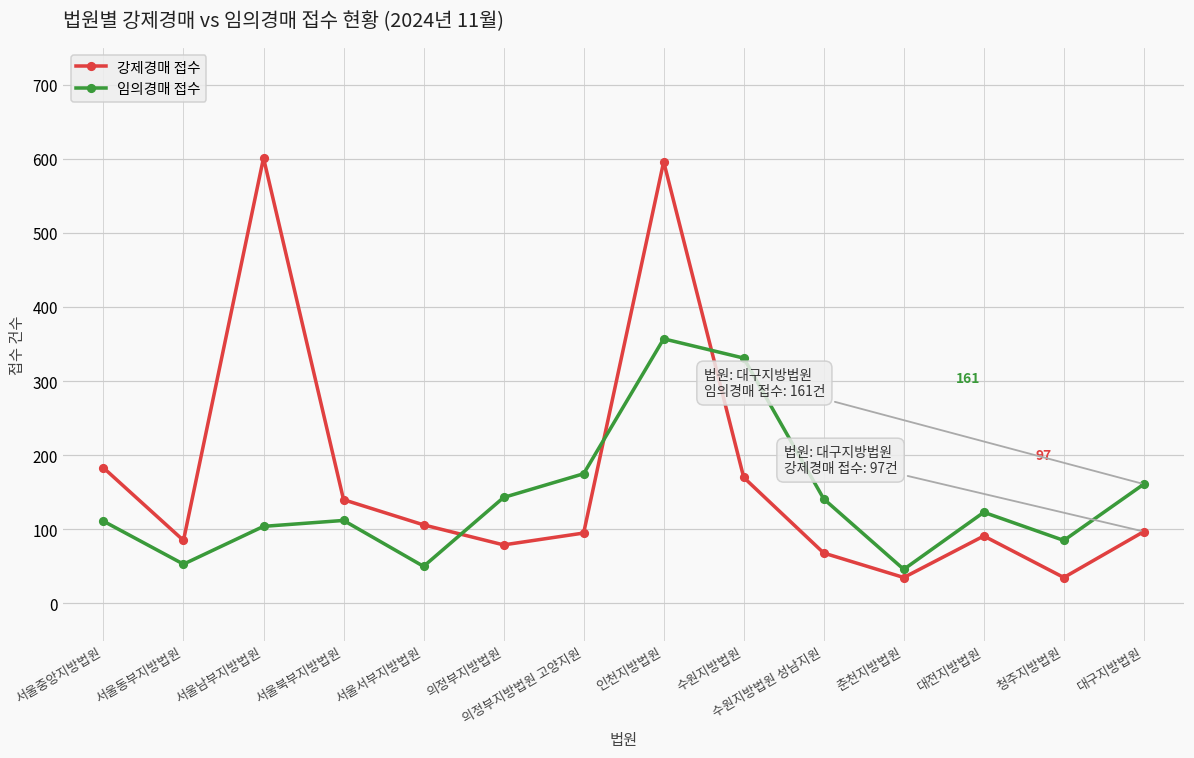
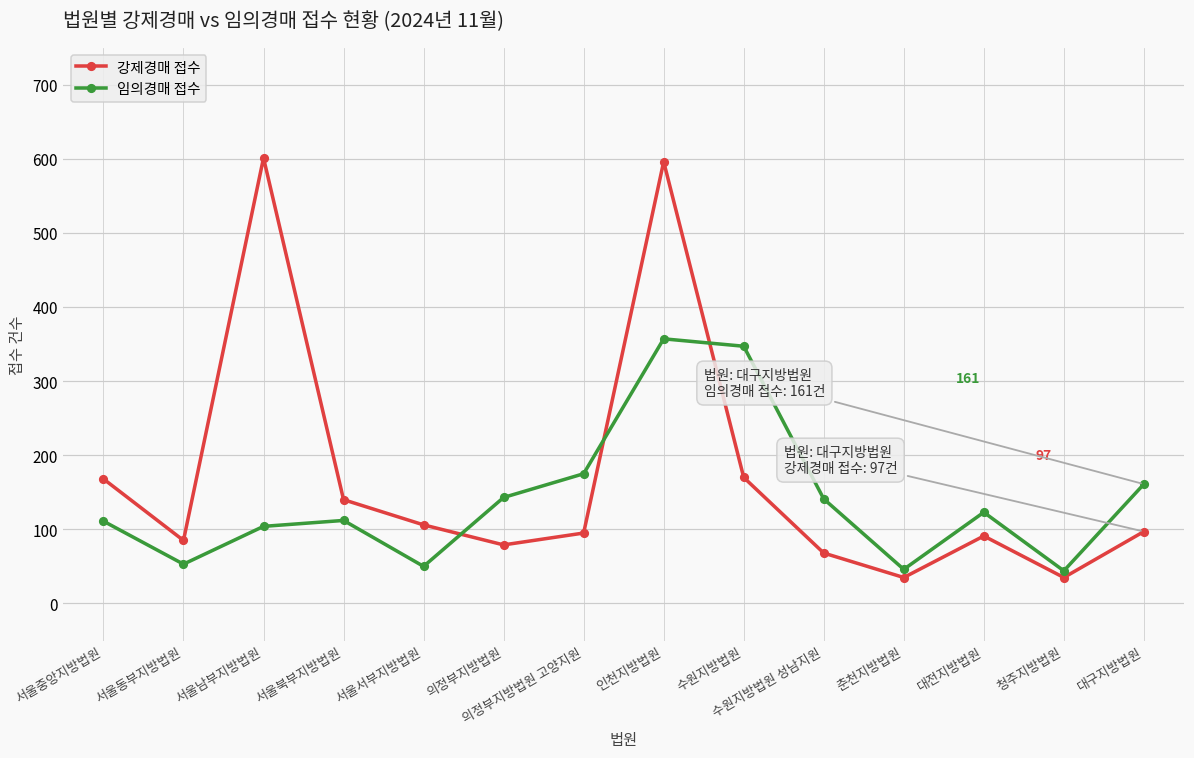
강제경매 접수, 서울중앙지방법원: 180 -> 170
임의경매 접수, 수원지방법원: 330 -> 350
임의경매 접수, 청주지방법원: 90 -> 40
